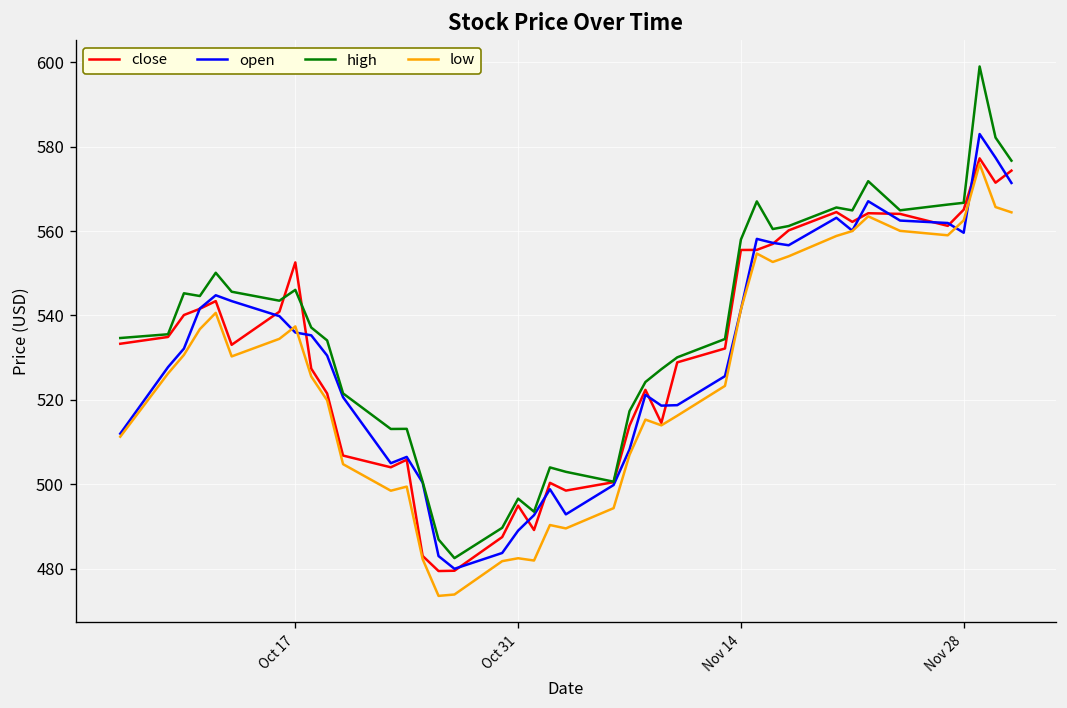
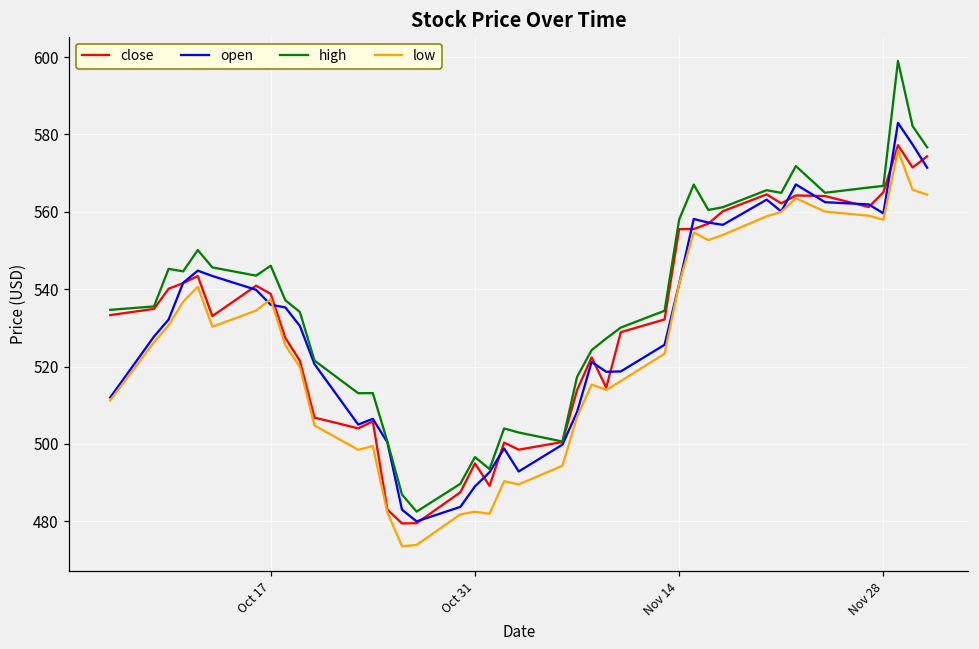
close, Oct 17: 553 -> 539
low, Nov 28: 563 -> 558
